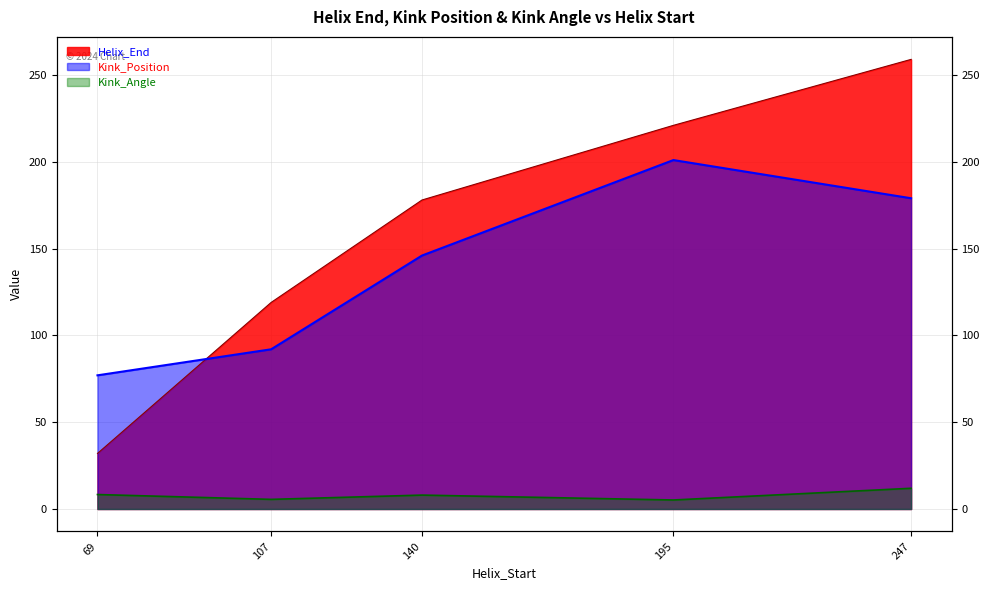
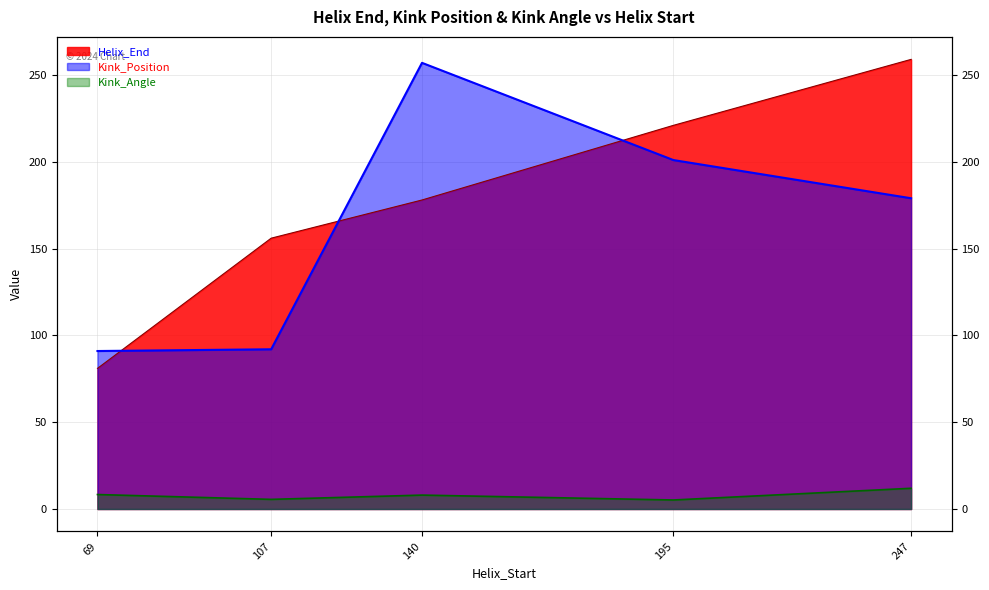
Helix_End, 69: 32 -> 81
Kink_Position, 69: 77 -> 91
Helix_End, 107: 119 -> 156
Kink_Position, 140: 146 -> 257
